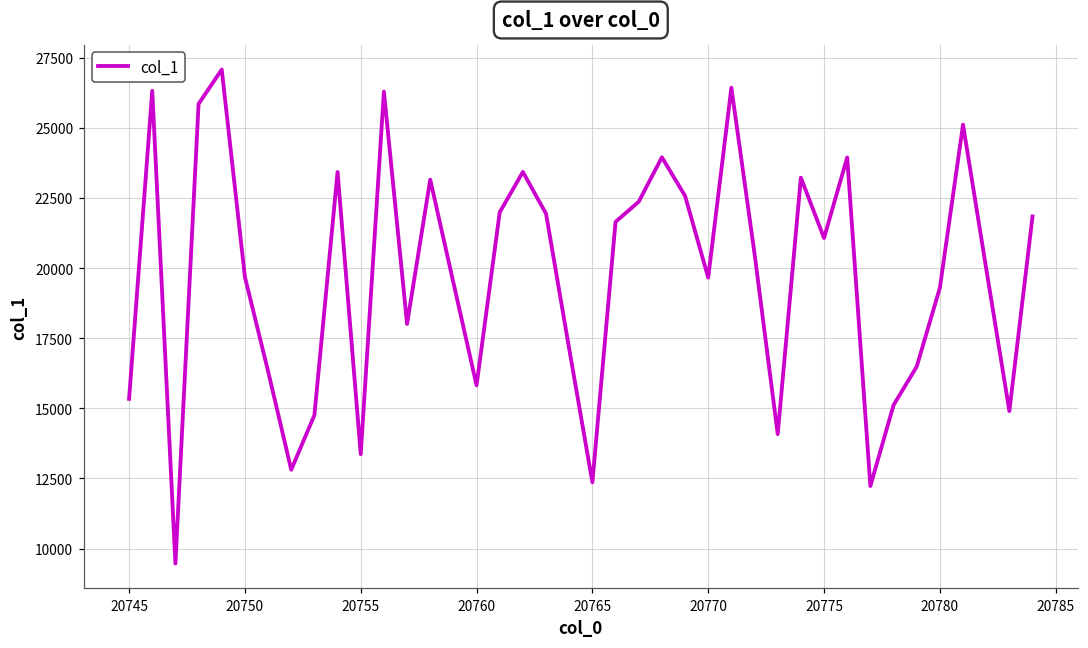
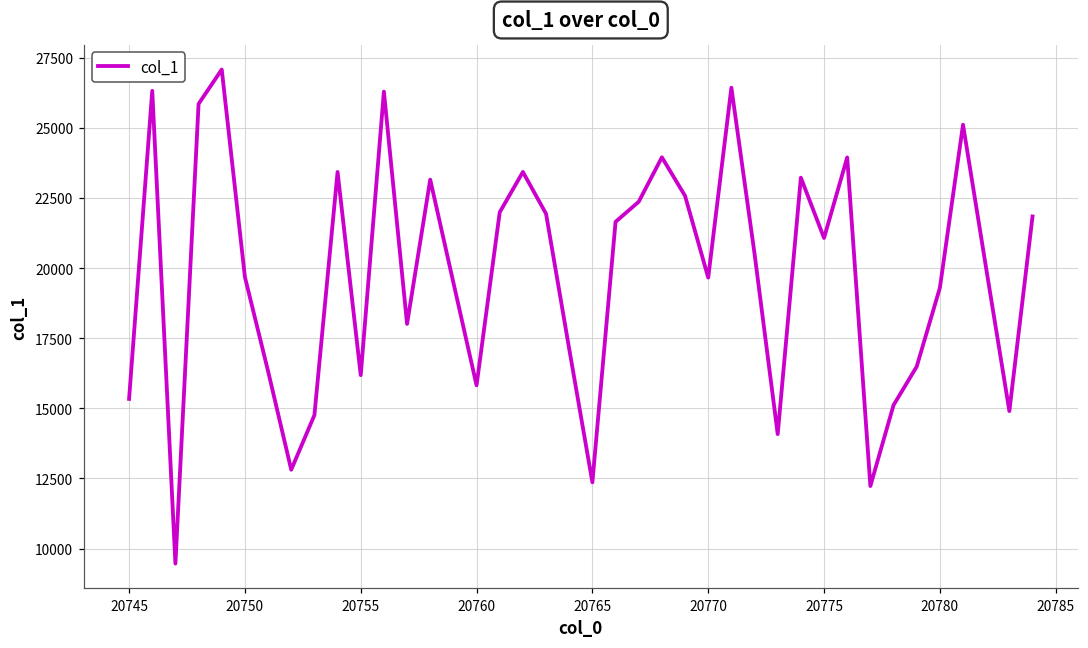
20755: 13400 -> 16200
